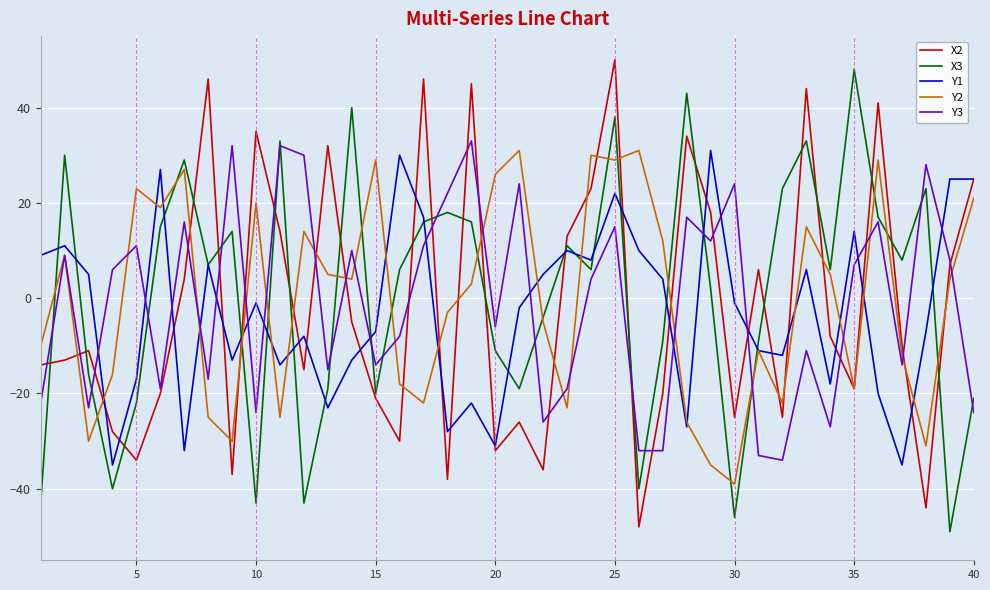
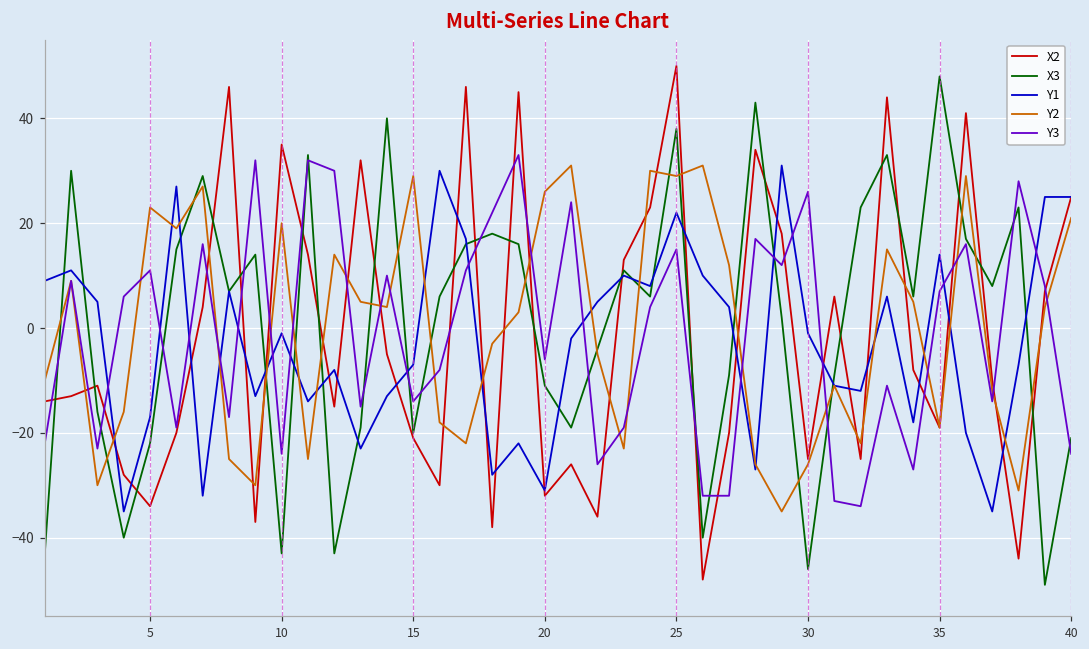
Y2, 30: -39 -> -26
Y3, 30: 24 -> 26
